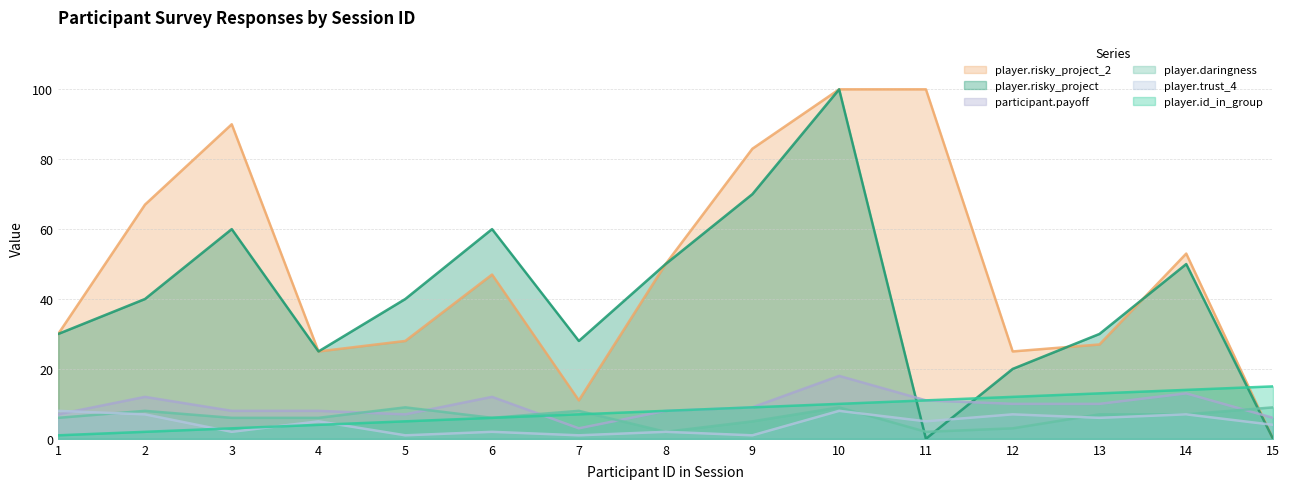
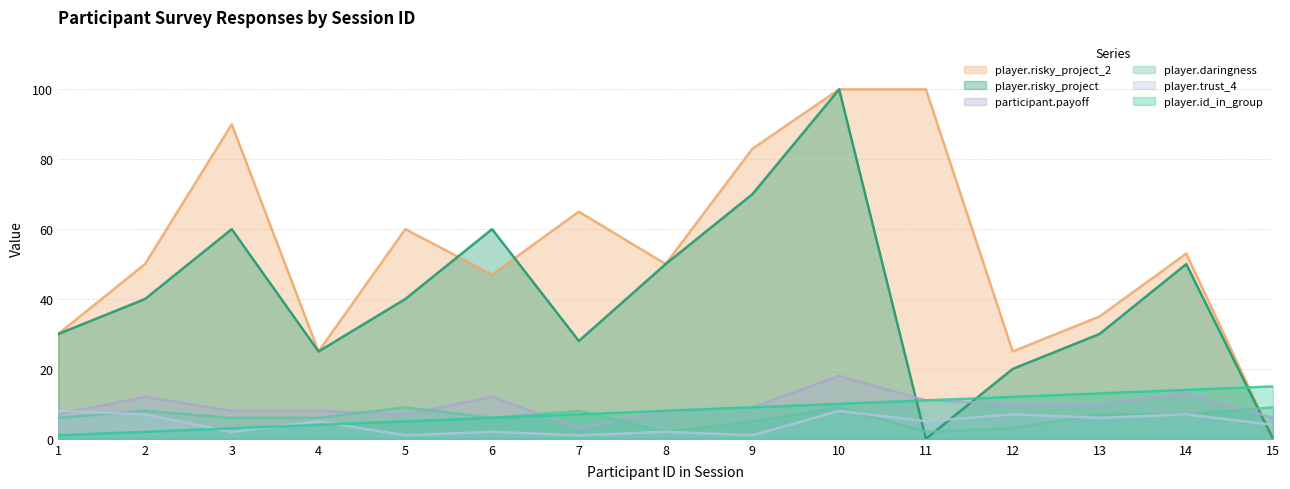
player.risky_project_2, 2: 67 -> 50
player.risky_project_2, 5: 28 -> 60
player.risky_project_2, 7: 11 -> 65
player.risky_project_2, 13: 27 -> 35
